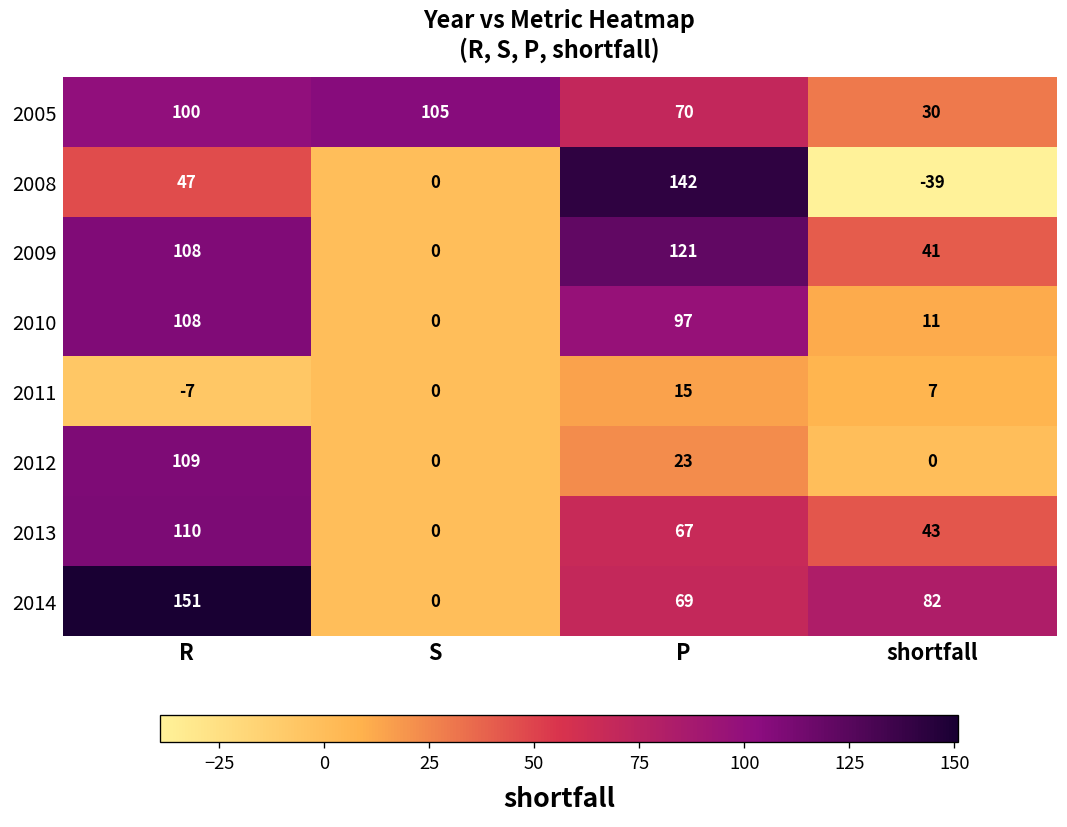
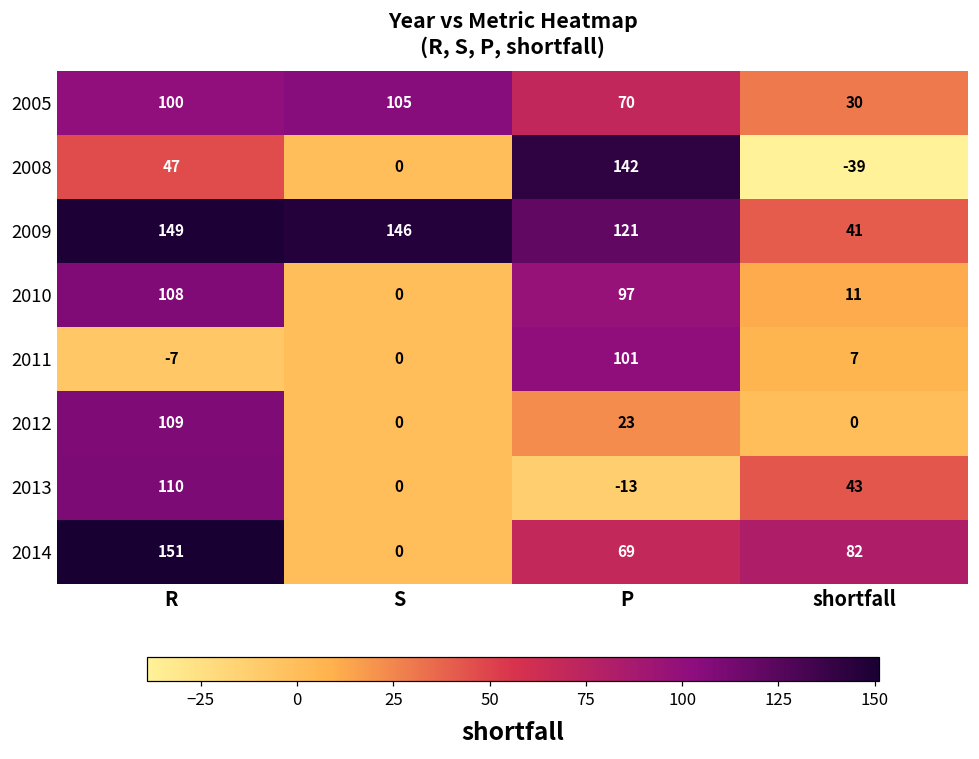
2009, R: 108 -> 149
2009, S: 0 -> 146
2011, P: 15 -> 101
2013, P: 67 -> -13
